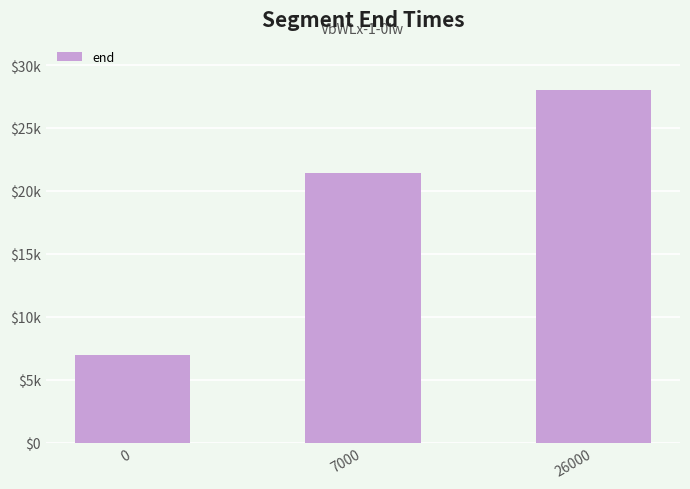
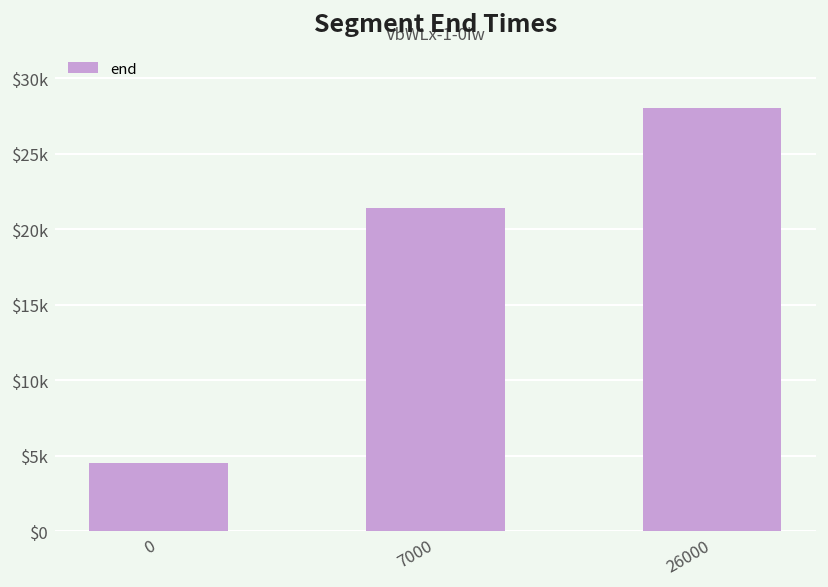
0: $7000 -> $4600
